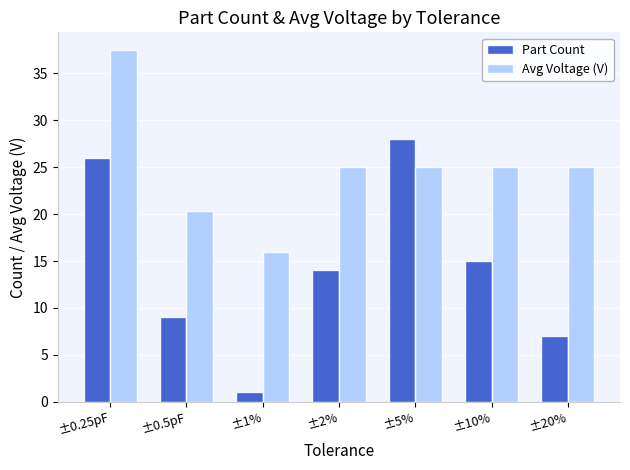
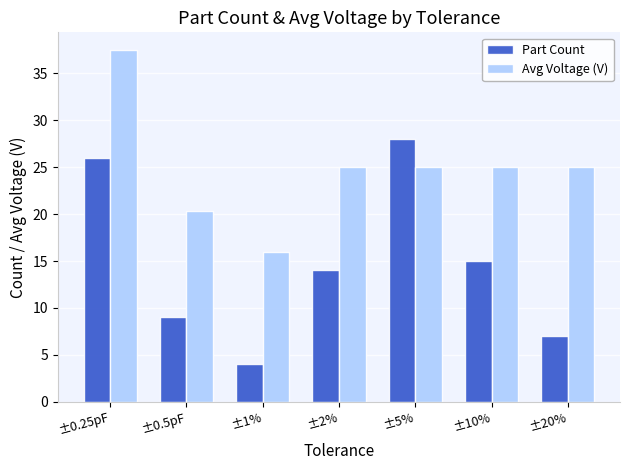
Part Count, ±1%: 1 -> 4
